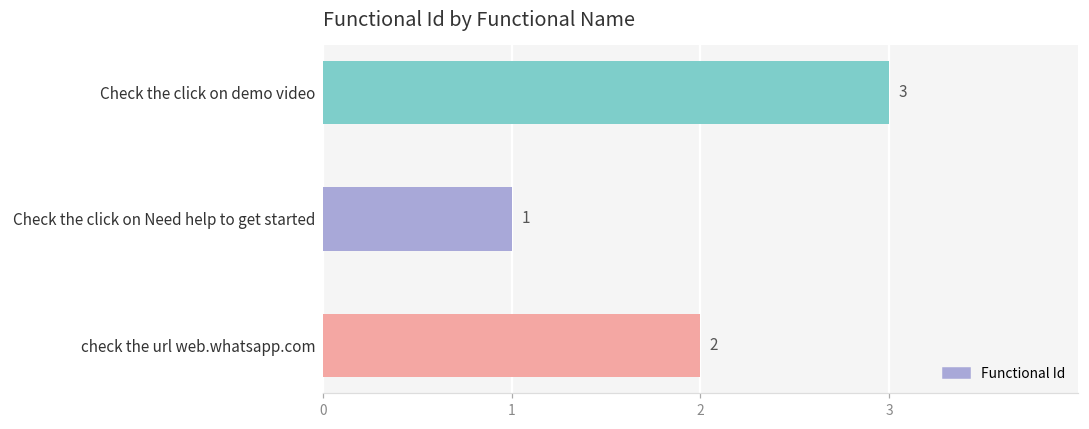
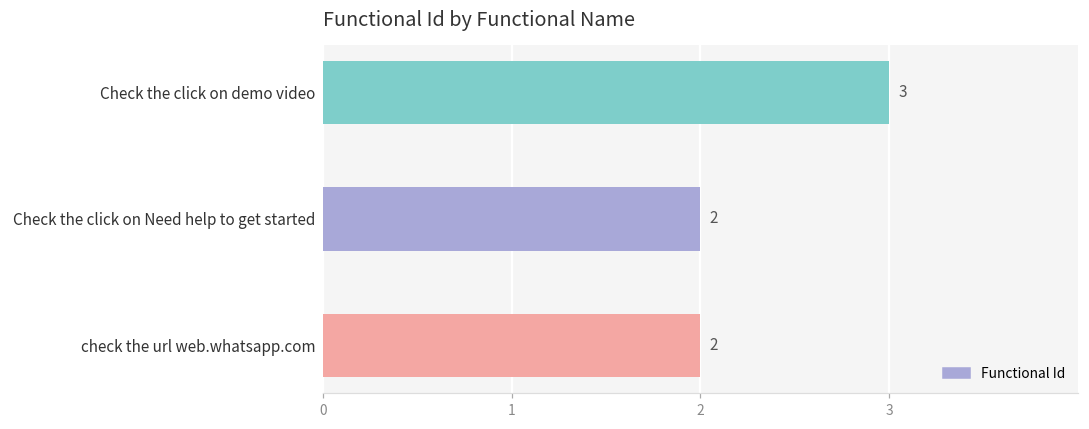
Check the click on Need help to get started: 1 -> 2
